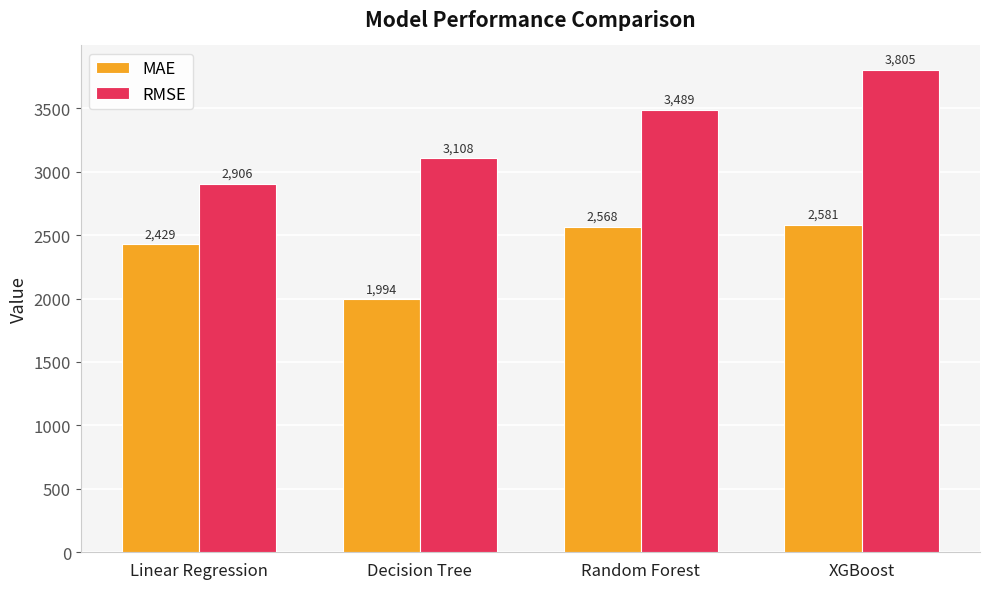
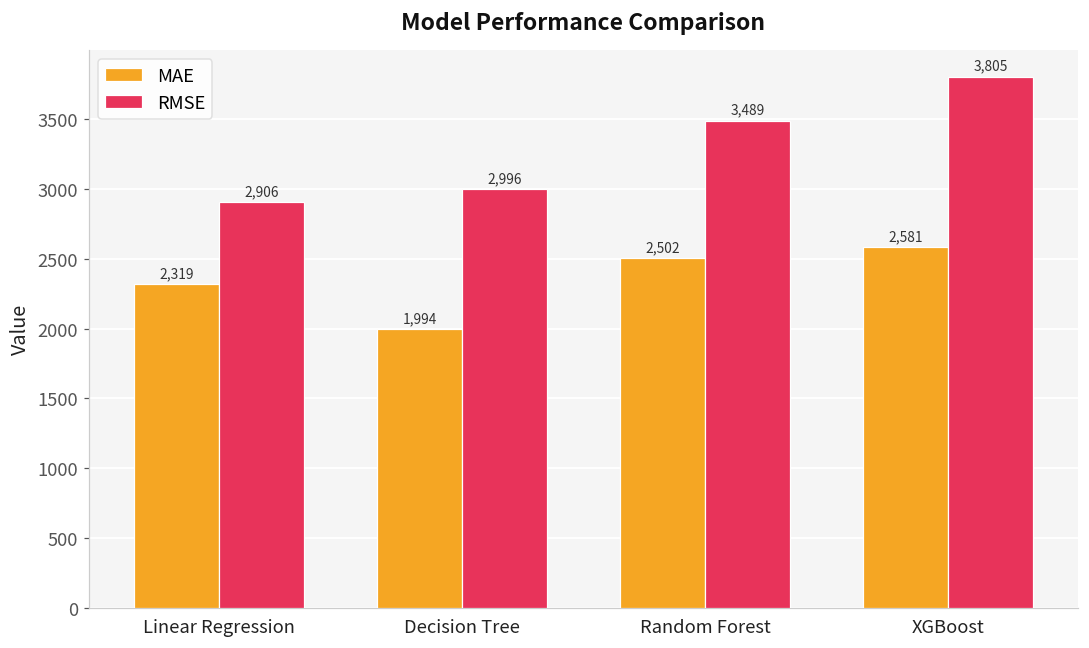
MAE, Linear Regression: 2,429 -> 2,319
RMSE, Decision Tree: 3,108 -> 2,996
MAE, Random Forest: 2,568 -> 2,502
